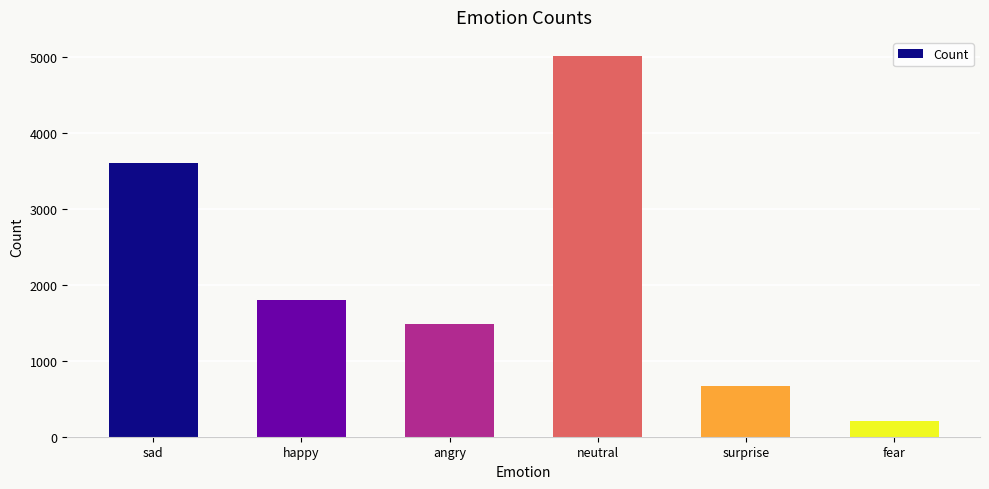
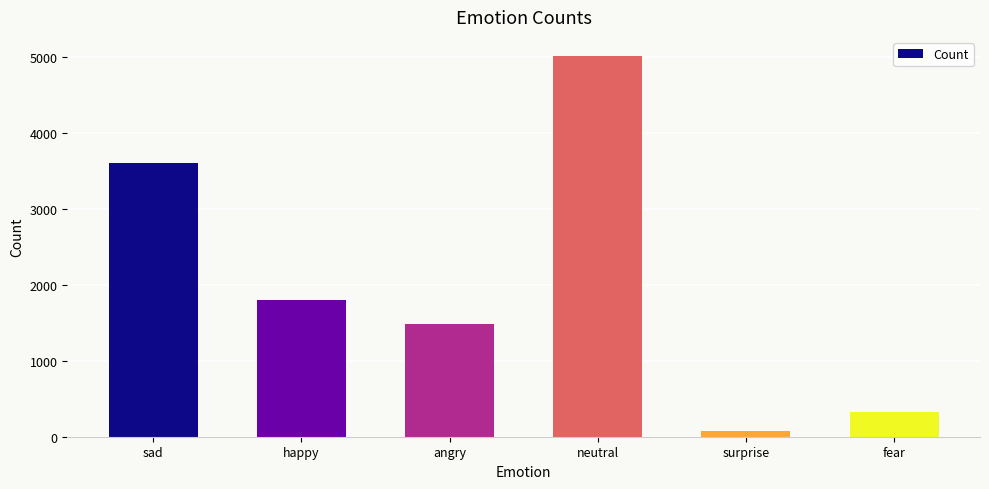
surprise: 700 -> 100
fear: 200 -> 300
